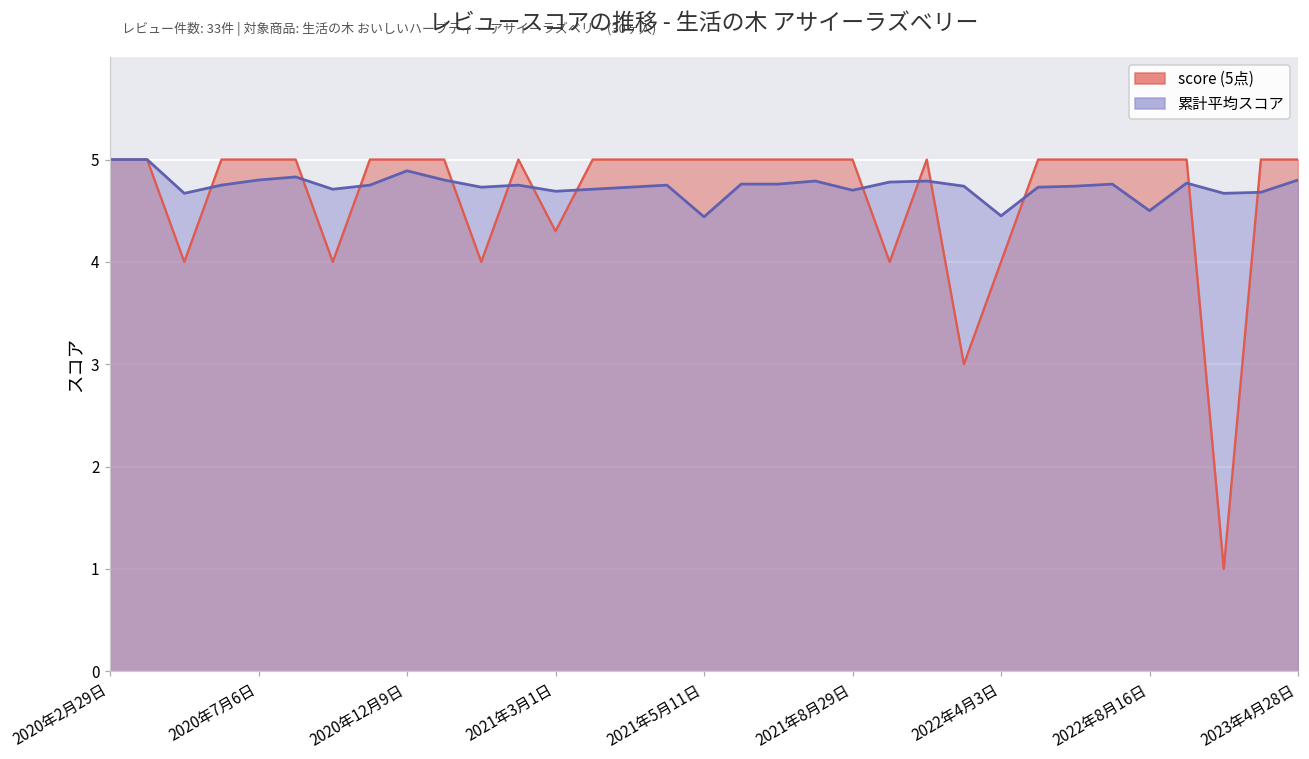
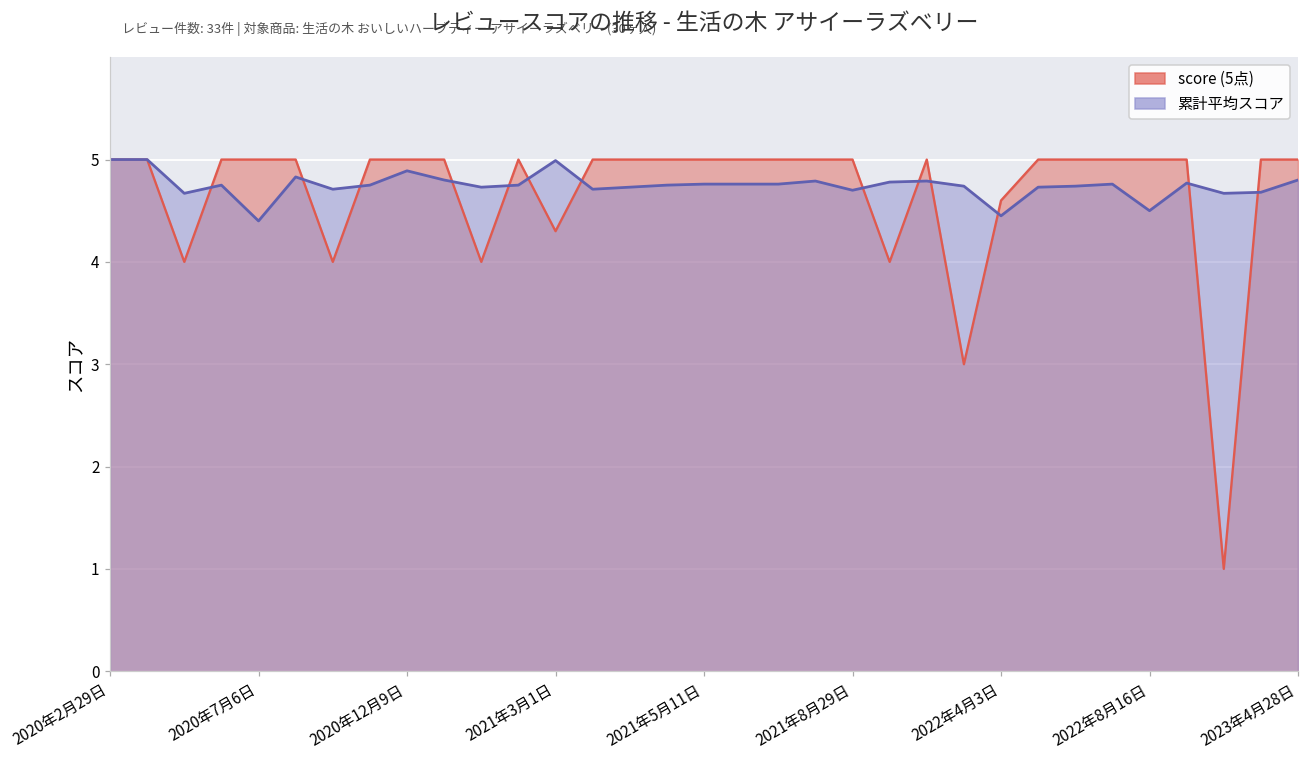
累計平均スコア, 2020年7月6日: 4.8 -> 4.4
累計平均スコア, 2021年3月1日: 4.7 -> 5.0
累計平均スコア, 2021年5月11日: 4.4 -> 4.8
score (5点), 2022年4月3日: 4.0 -> 4.6
